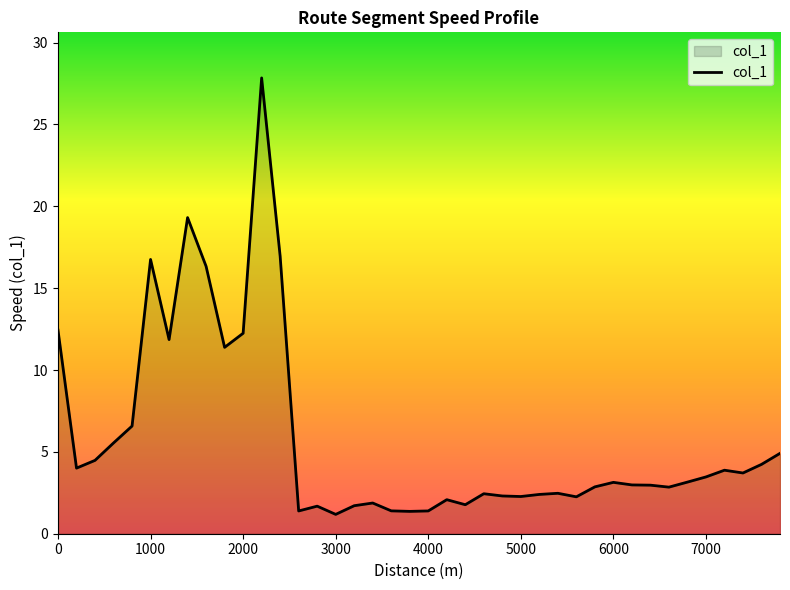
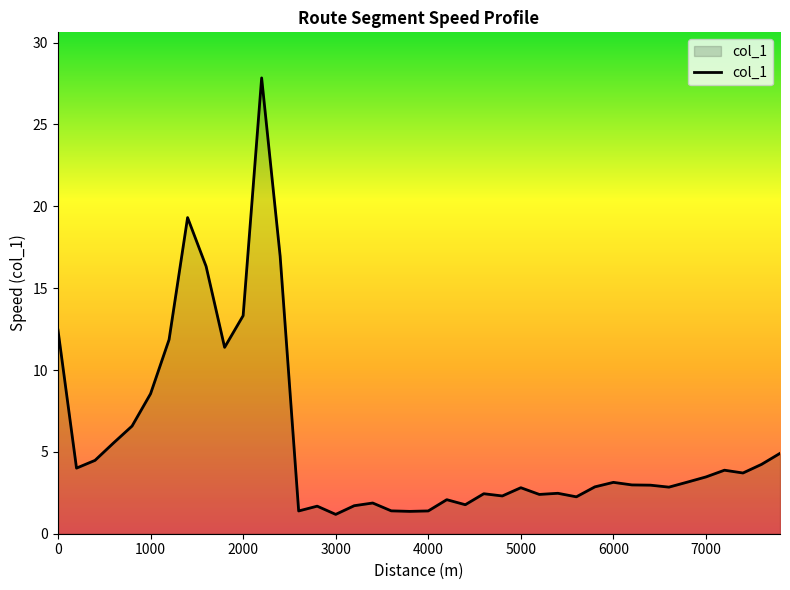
1000: 16.8 -> 8.5
2000: 12.2 -> 13.3
5000: 2.3 -> 2.8
